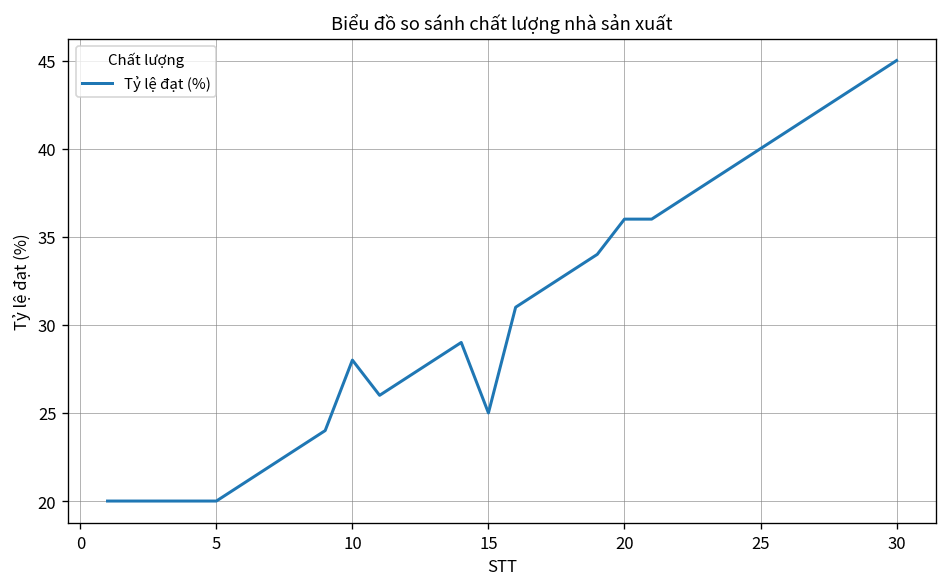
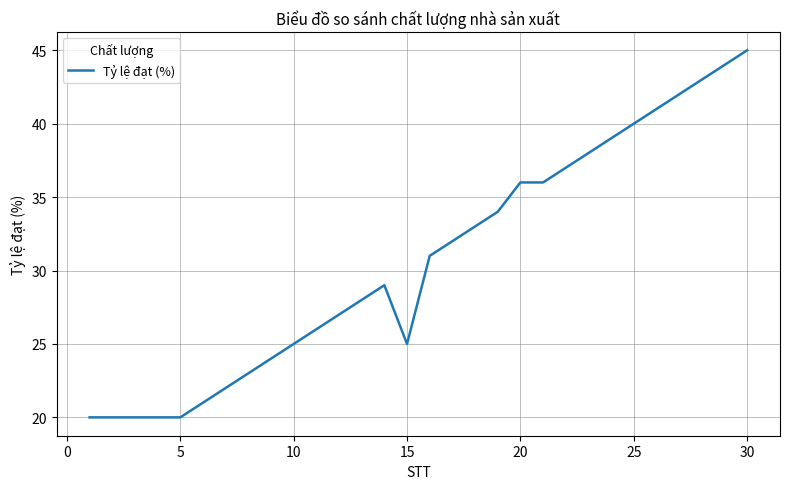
10: 28 -> 25
